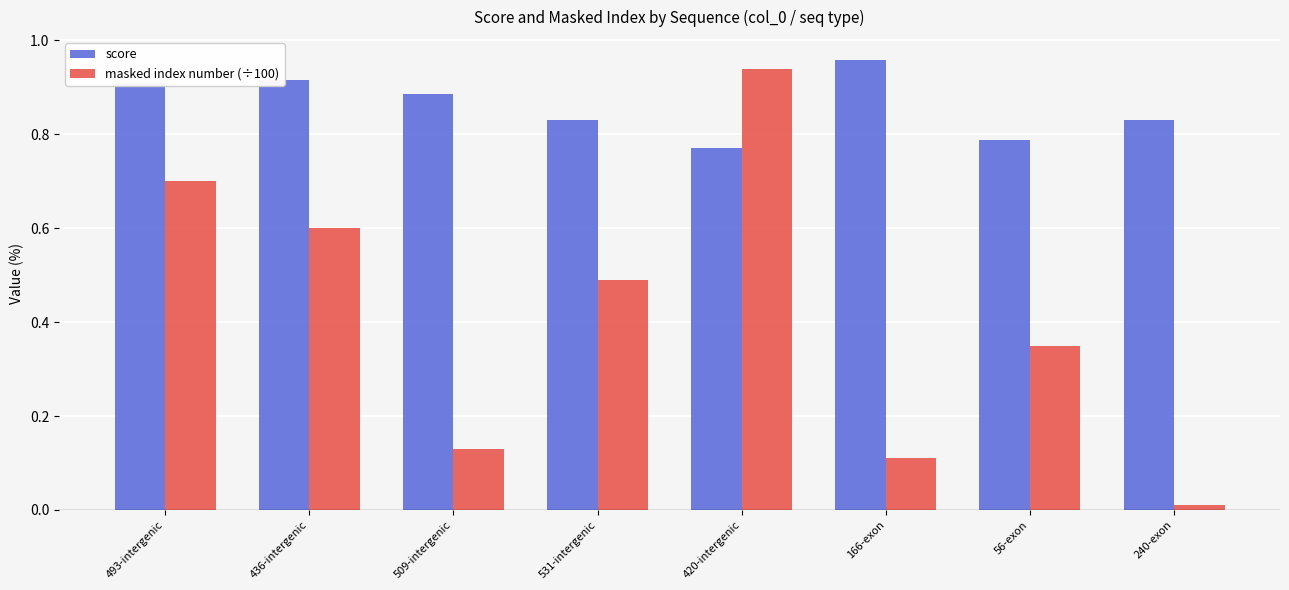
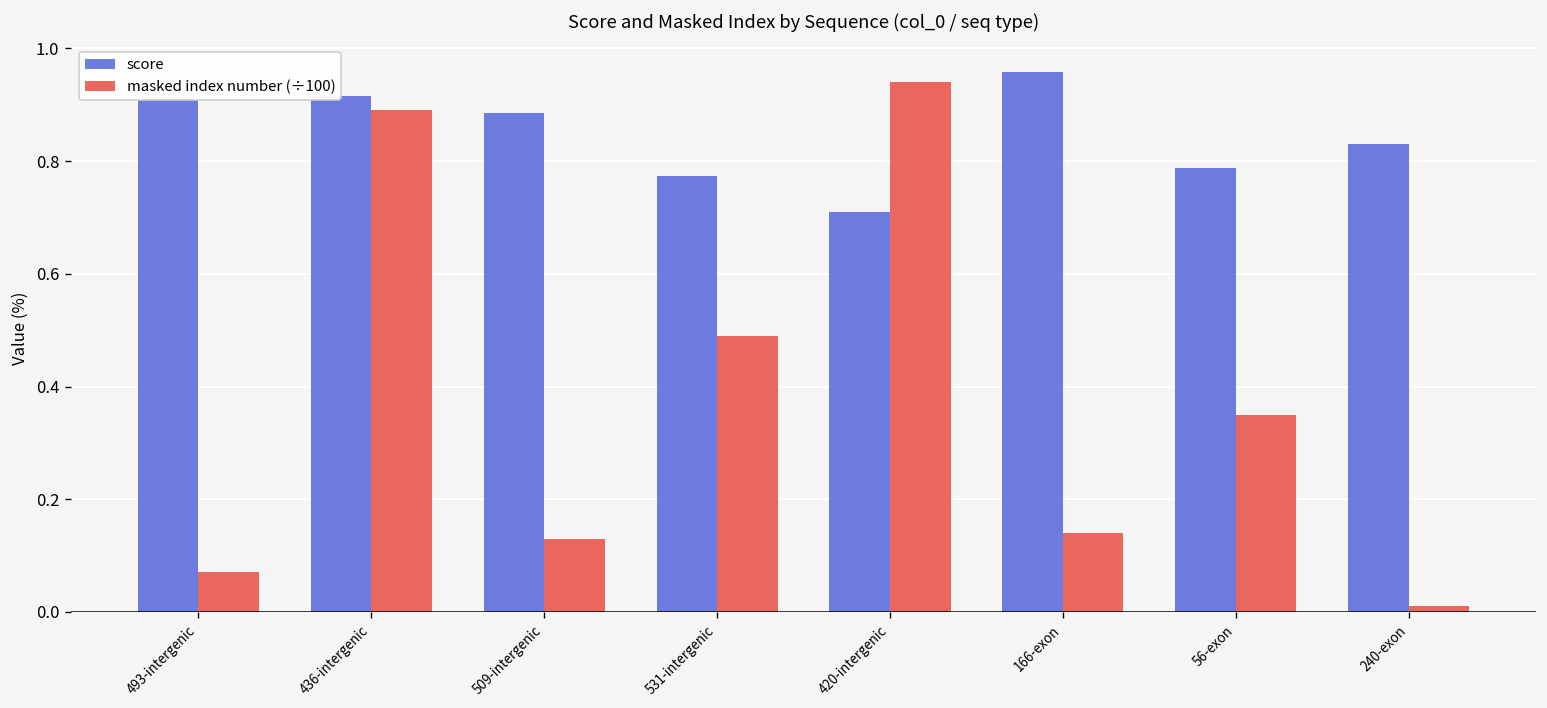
masked index number (÷100), 493-intergenic: 0.70 -> 0.07
masked index number (÷100), 436-intergenic: 0.60 -> 0.89
score, 531-intergenic: 0.83 -> 0.77
score, 420-intergenic: 0.77 -> 0.71
masked index number (÷100), 166-exon: 0.11 -> 0.14
